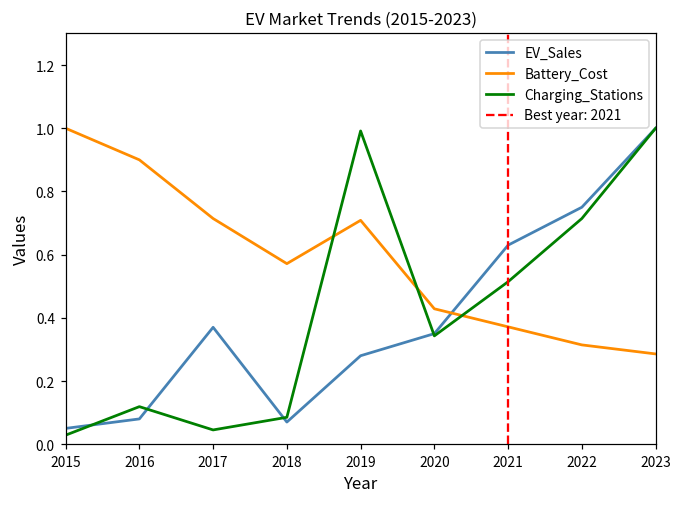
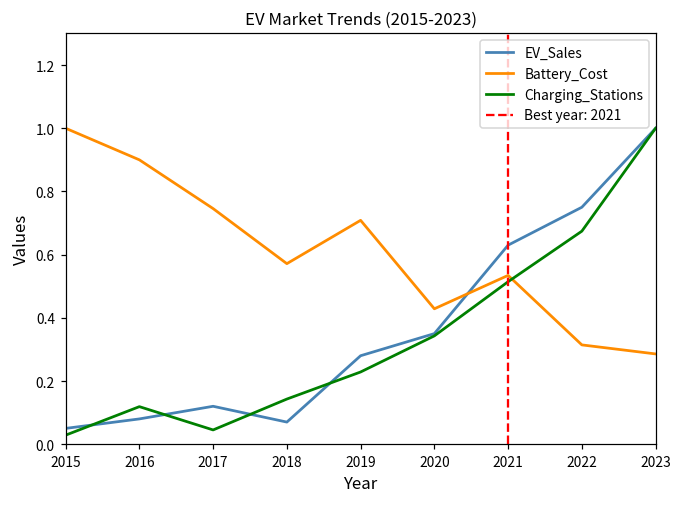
EV_Sales, 2017: 0.37 -> 0.12
Battery_Cost, 2017: 0.71 -> 0.75
Charging_Stations, 2018: 0.09 -> 0.14
Charging_Stations, 2019: 0.99 -> 0.23
Battery_Cost, 2021: 0.37 -> 0.53
Charging_Stations, 2022: 0.71 -> 0.67
